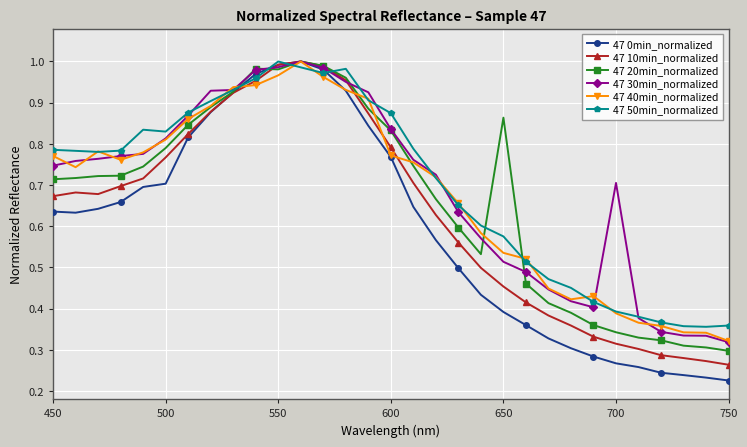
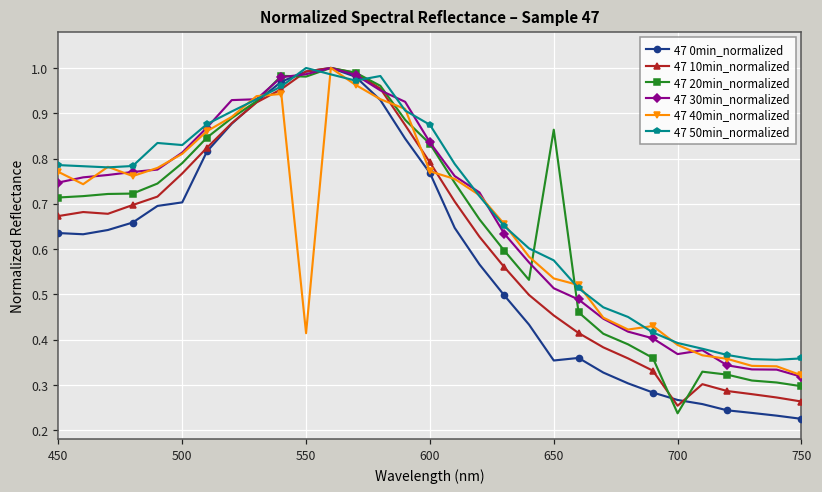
47 40min_normalized, 550: 0.97 -> 0.41
47 0min_normalized, 650: 0.39 -> 0.35
47 10min_normalized, 700: 0.31 -> 0.25
47 20min_normalized, 700: 0.34 -> 0.24
47 30min_normalized, 700: 0.71 -> 0.37
